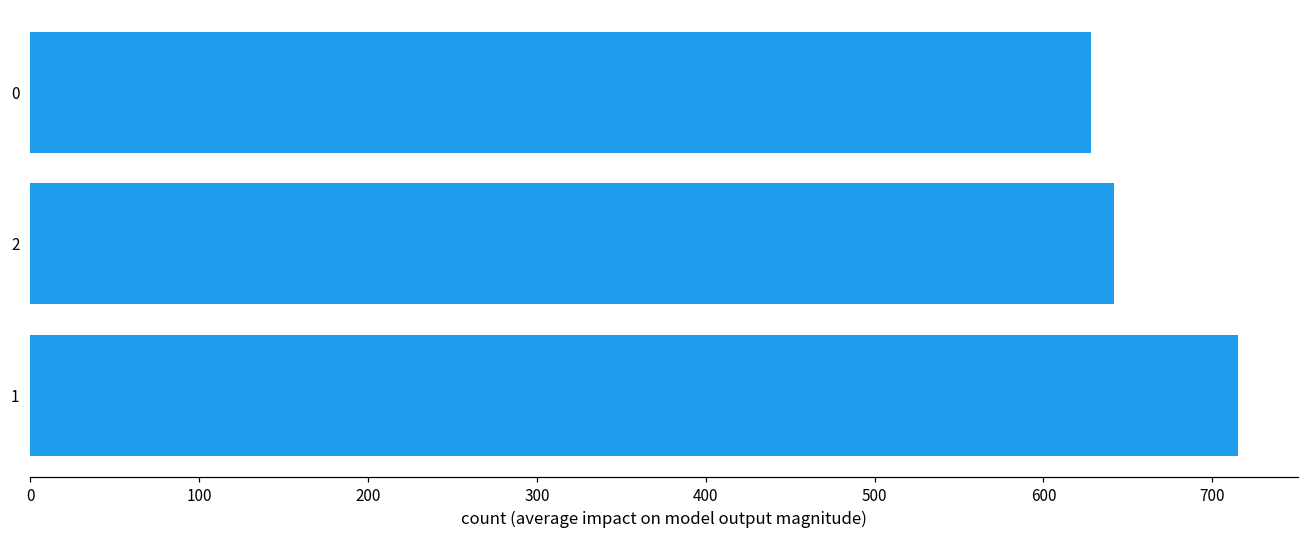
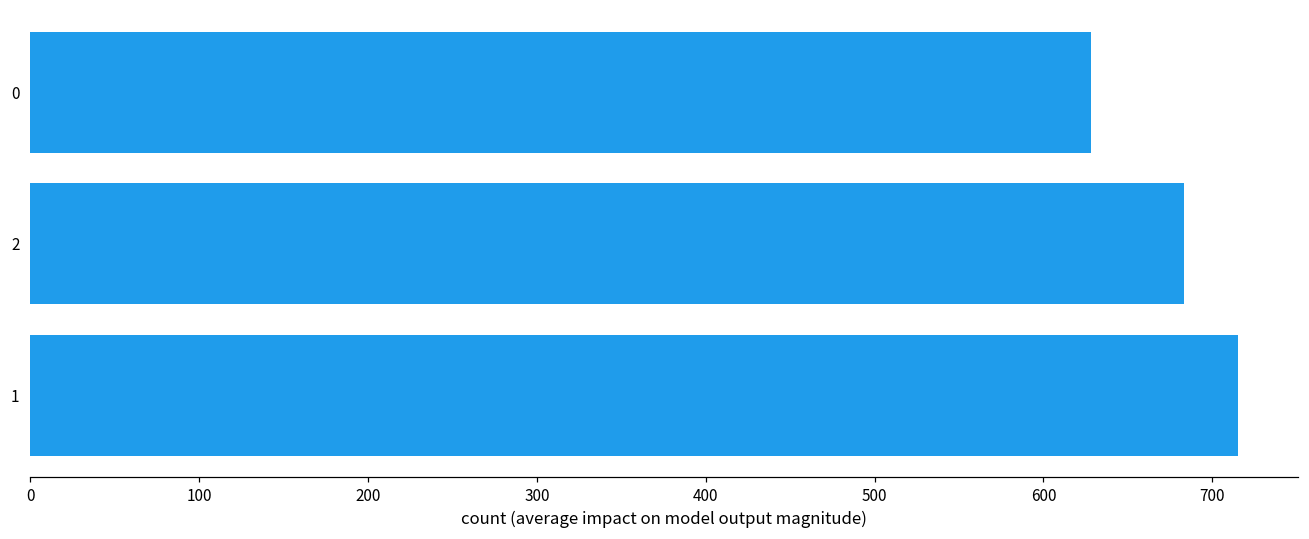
2: 642 -> 683
